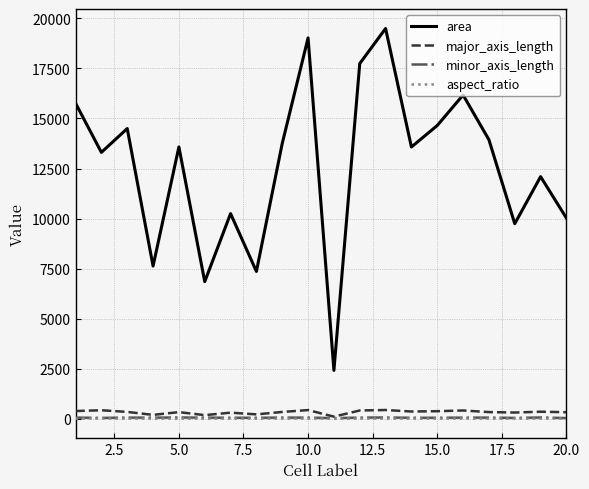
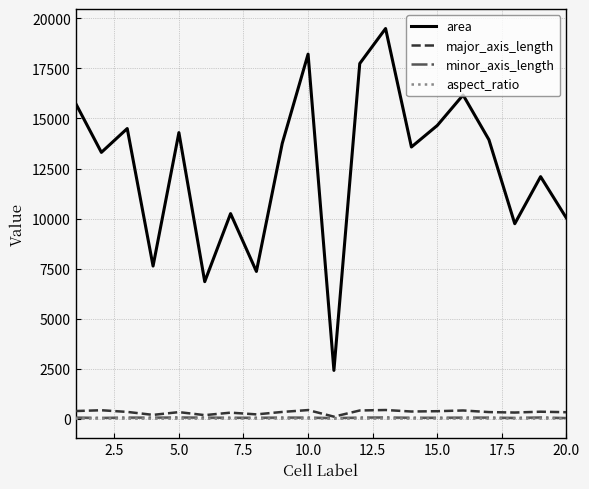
area, 5.0: 13600 -> 14300
area, 10.0: 19000 -> 18200
